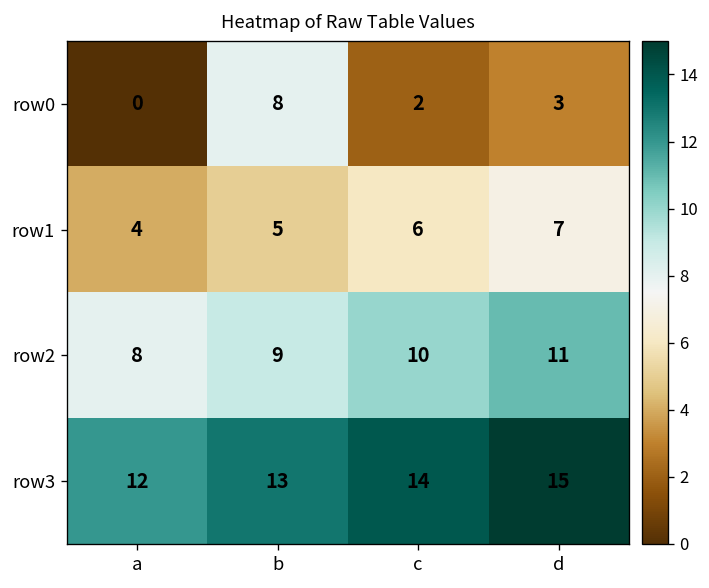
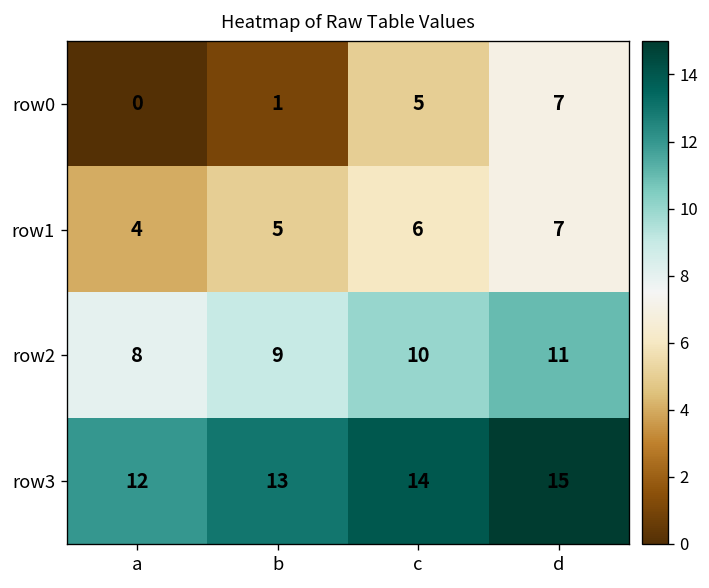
row0, b: 8 -> 1
row0, c: 2 -> 5
row0, d: 3 -> 7
